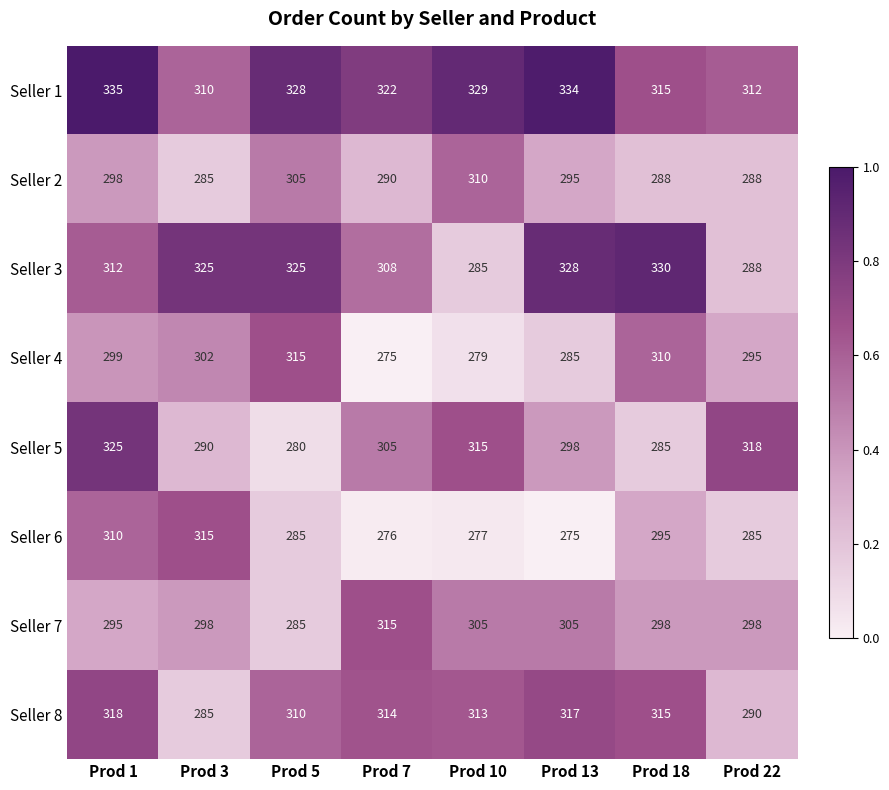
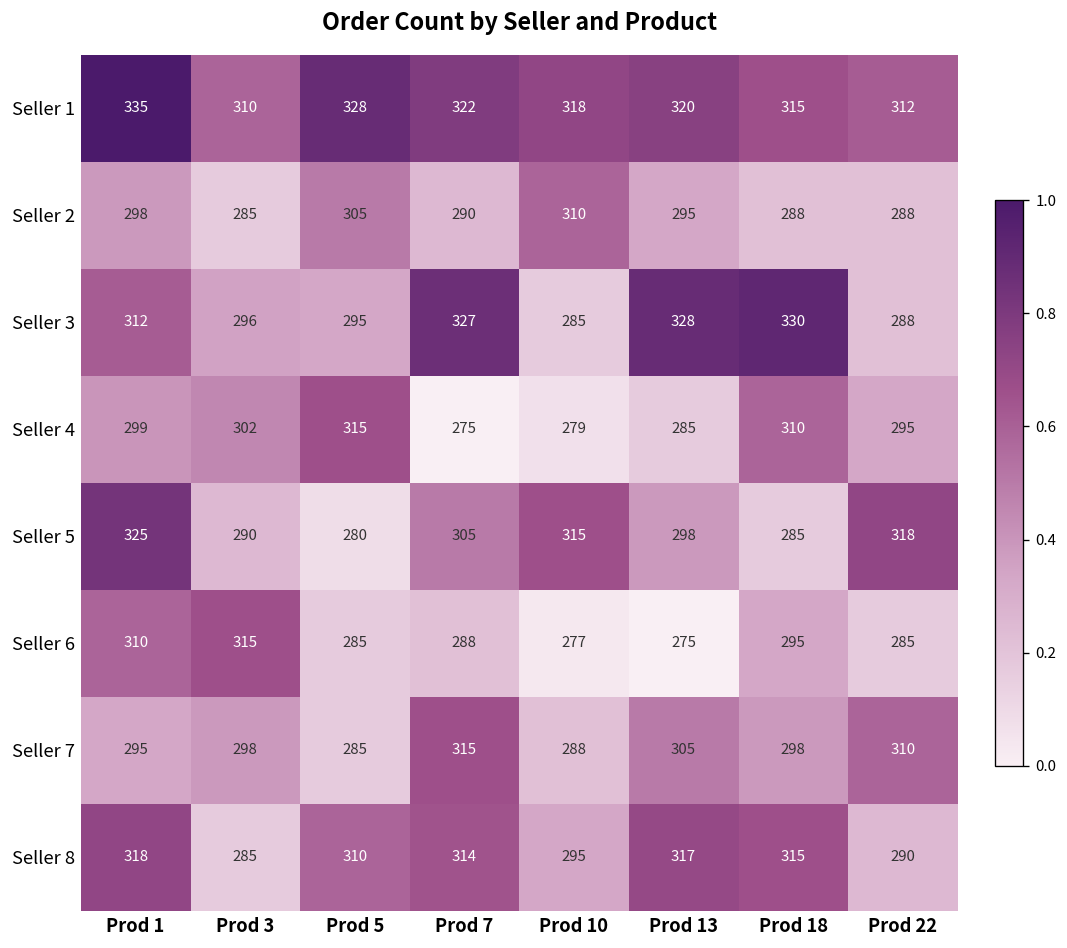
Seller 1, Prod 10: 329 -> 318
Seller 1, Prod 13: 334 -> 320
Seller 3, Prod 3: 325 -> 296
Seller 3, Prod 5: 325 -> 295
Seller 3, Prod 7: 308 -> 327
Seller 6, Prod 7: 276 -> 288
Seller 7, Prod 10: 305 -> 288
Seller 7, Prod 22: 298 -> 310
Seller 8, Prod 10: 313 -> 295
